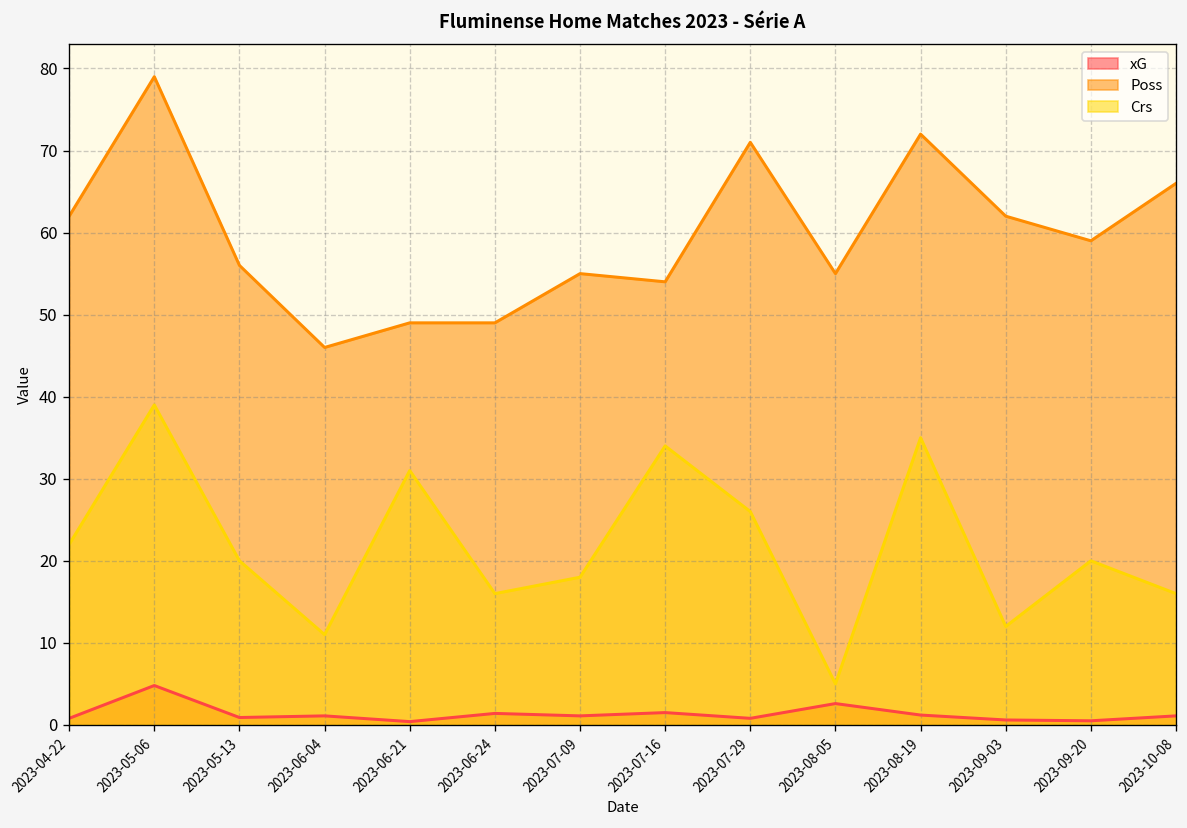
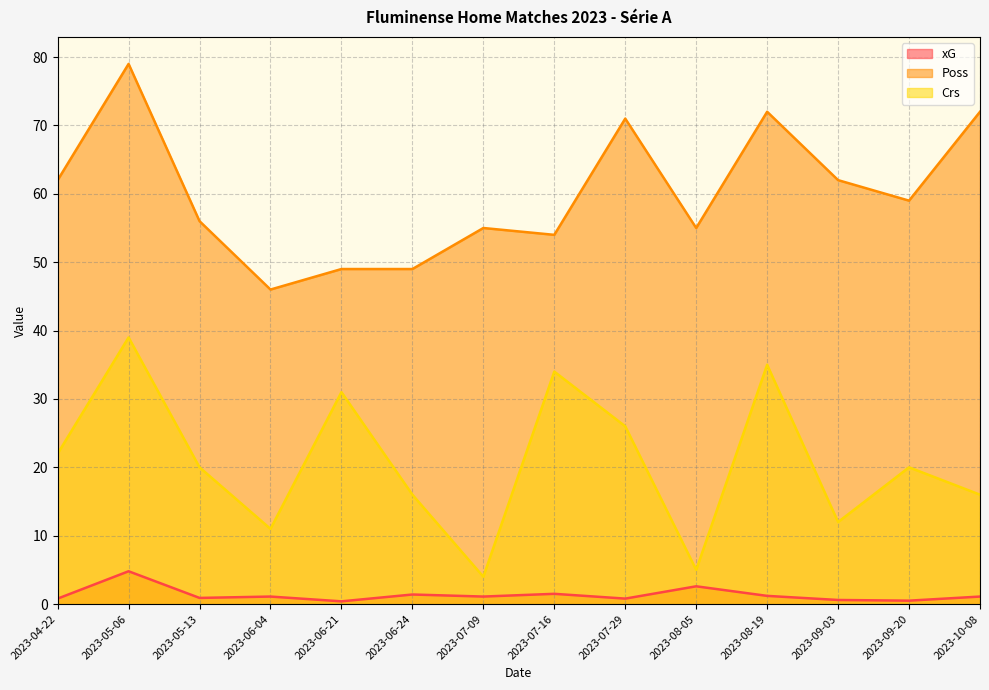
Crs, 2023-07-09: 18 -> 4
Poss, 2023-10-08: 66 -> 72
